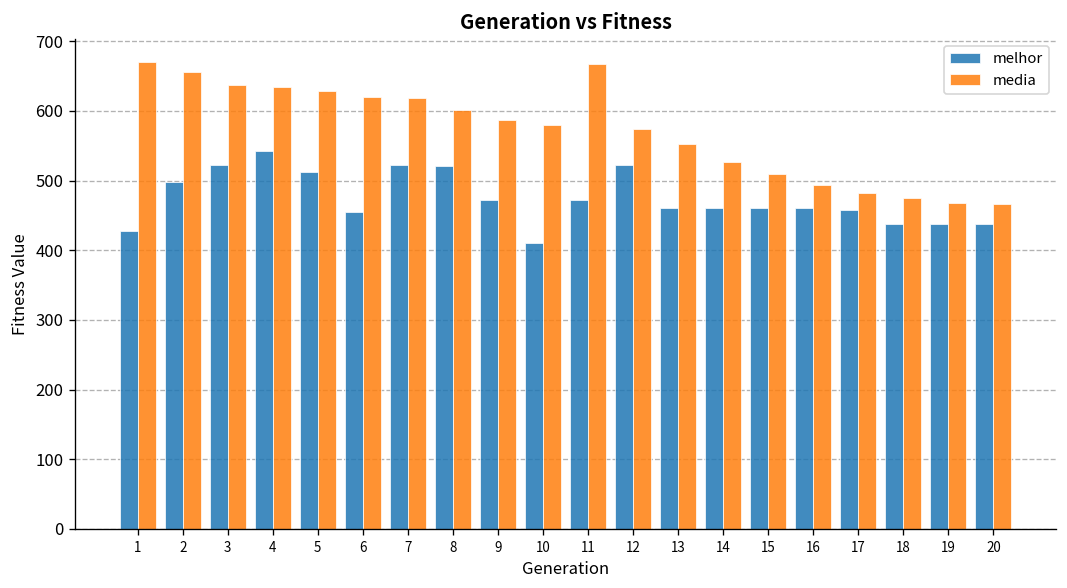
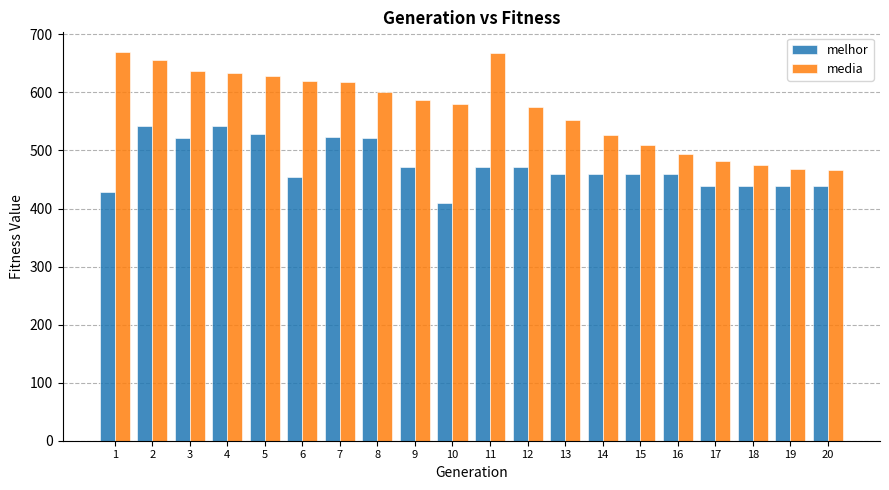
melhor, 2: 500 -> 540
melhor, 5: 510 -> 530
melhor, 12: 520 -> 470
melhor, 17: 460 -> 440
